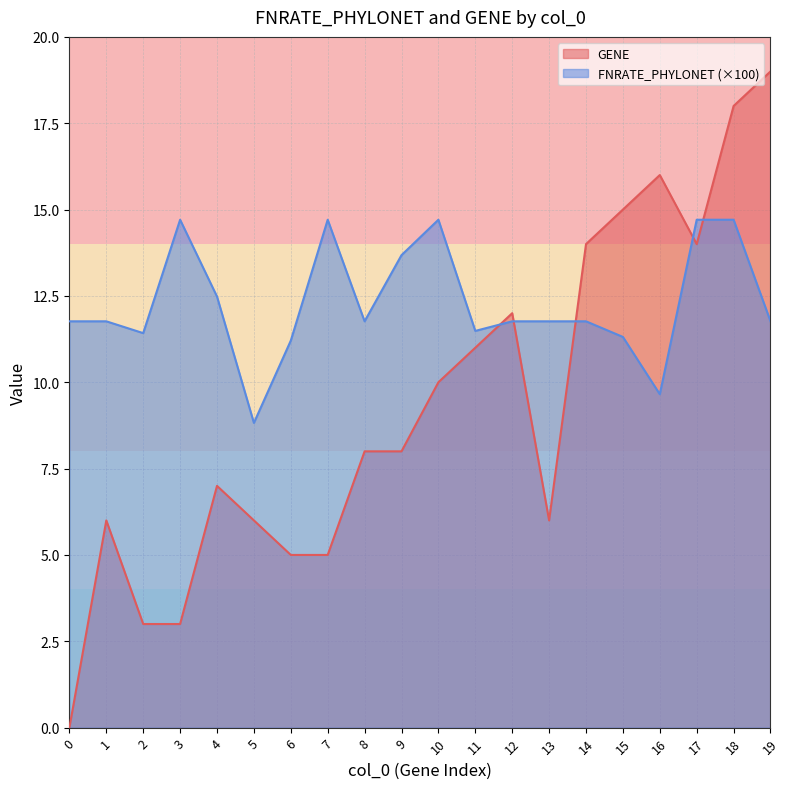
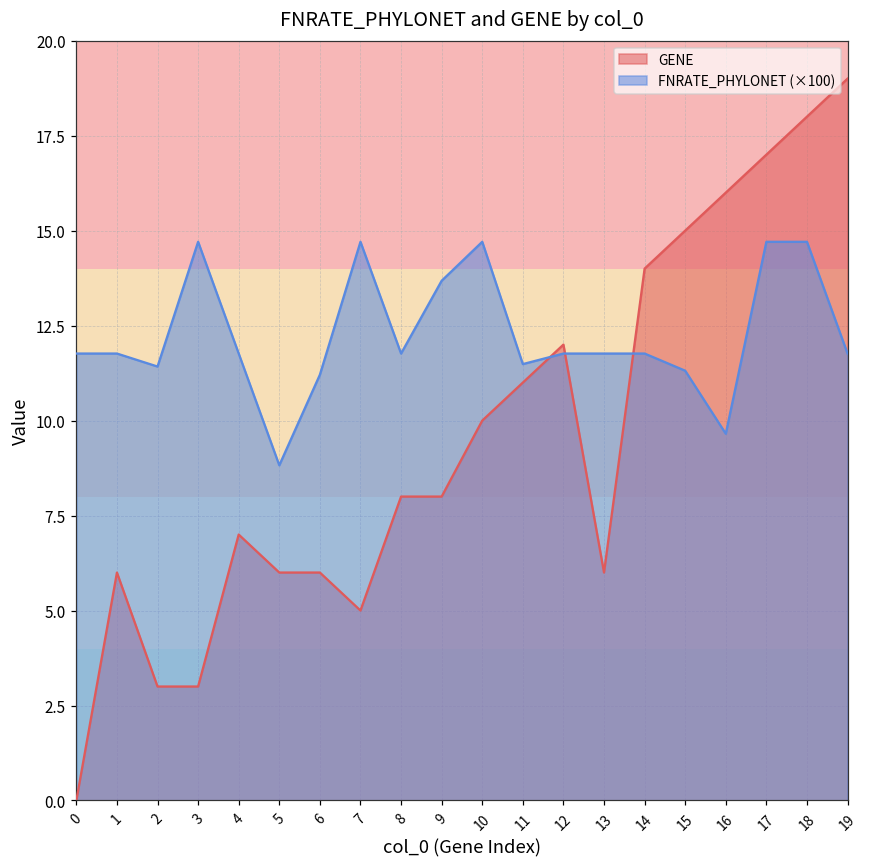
FNRATE_PHYLONET (×100), 4: 12.5 -> 11.8
GENE, 6: 5 -> 6
GENE, 17: 14 -> 17
